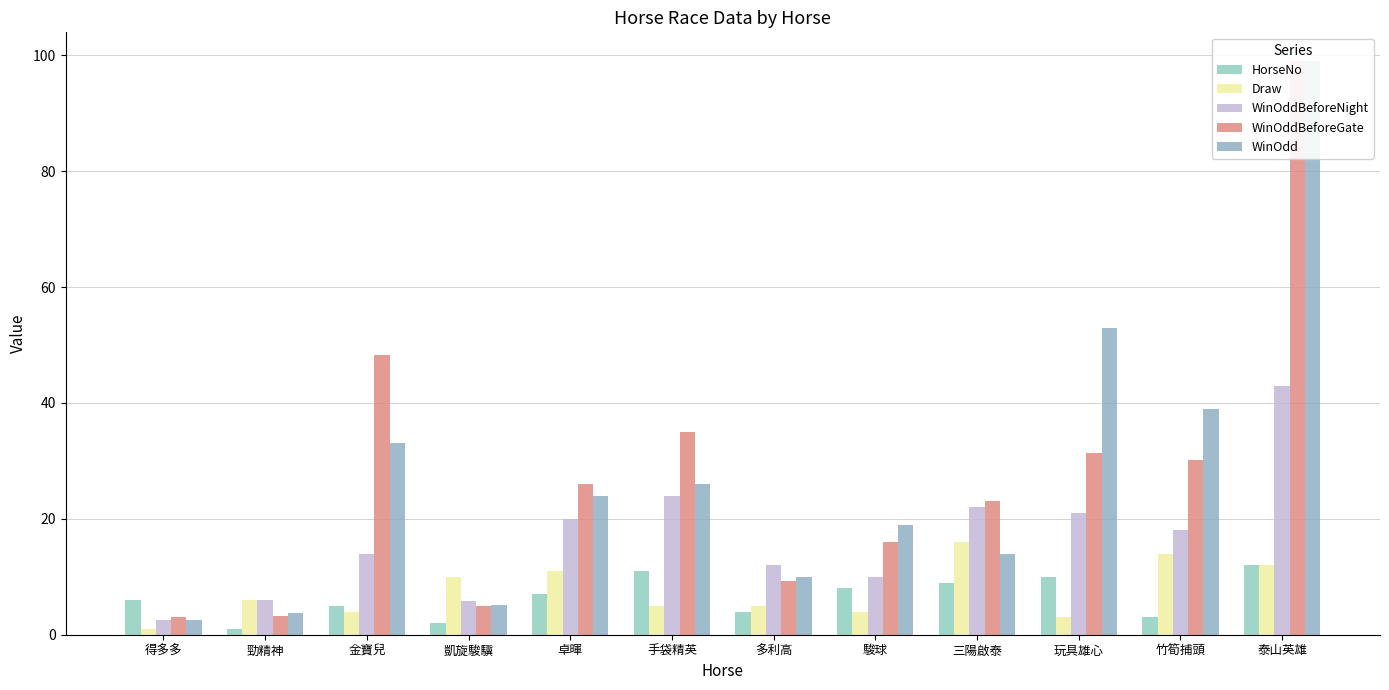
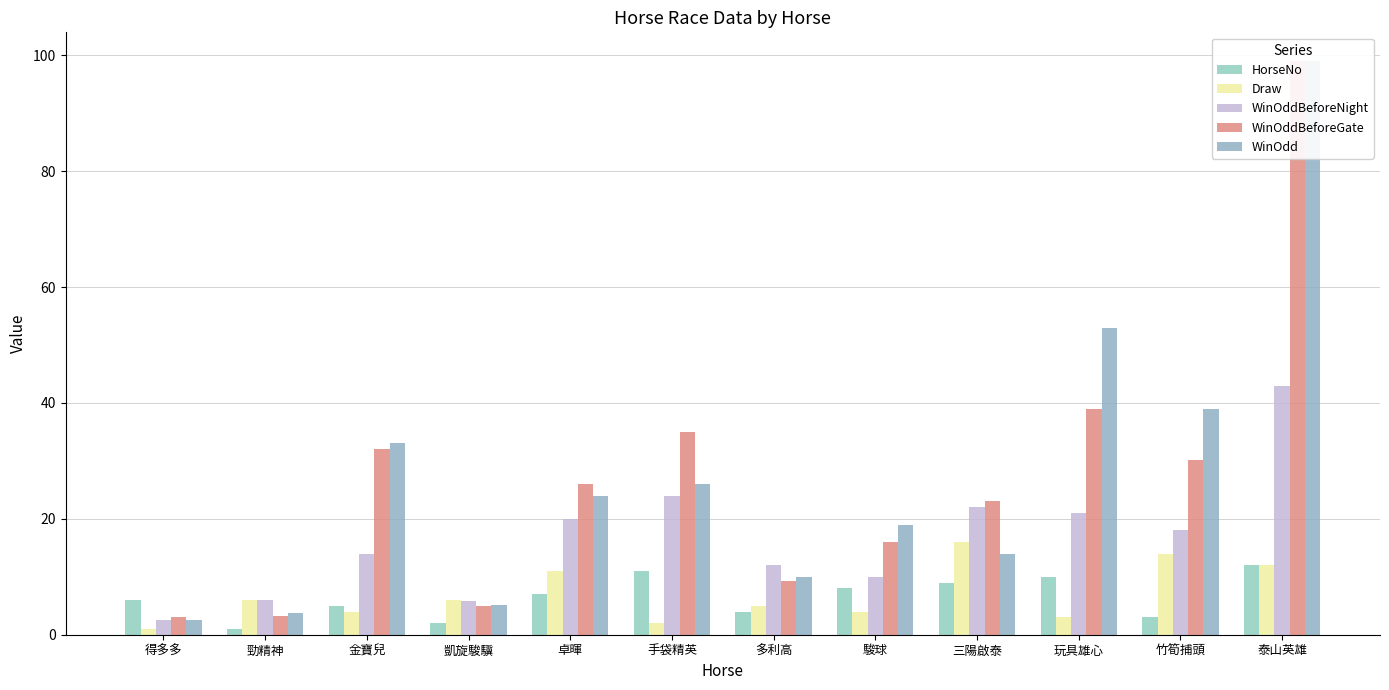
WinOddBeforeGate, 金寶兒: 48 -> 32
Draw, 凱旋駿驥: 10 -> 6
Draw, 手袋精英: 5 -> 2
WinOddBeforeGate, 玩具雄心: 31 -> 39
